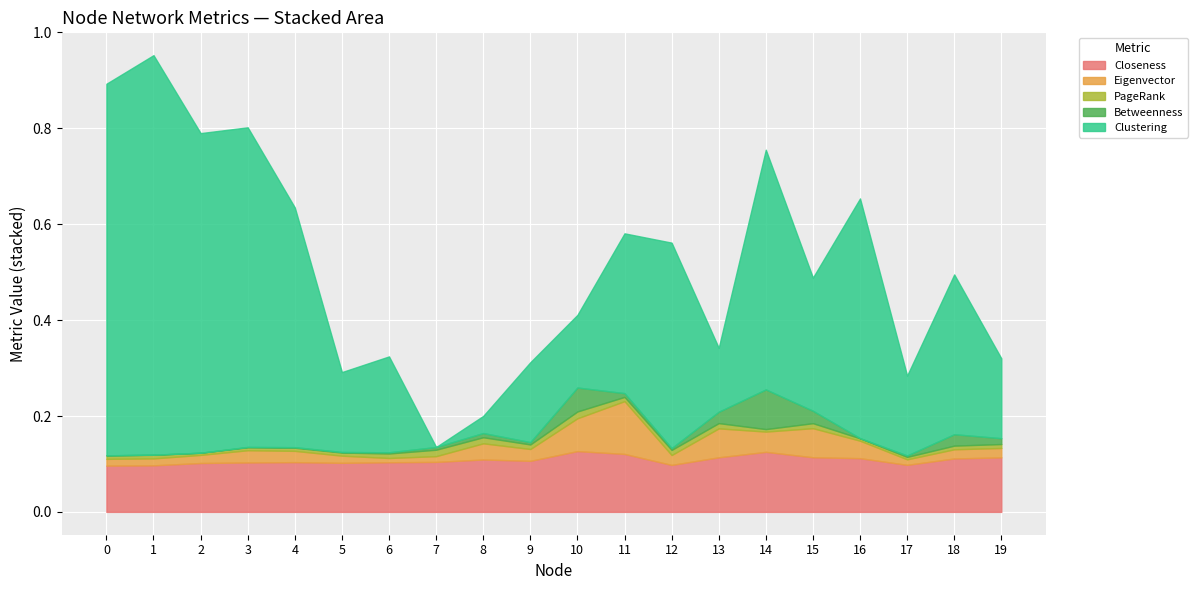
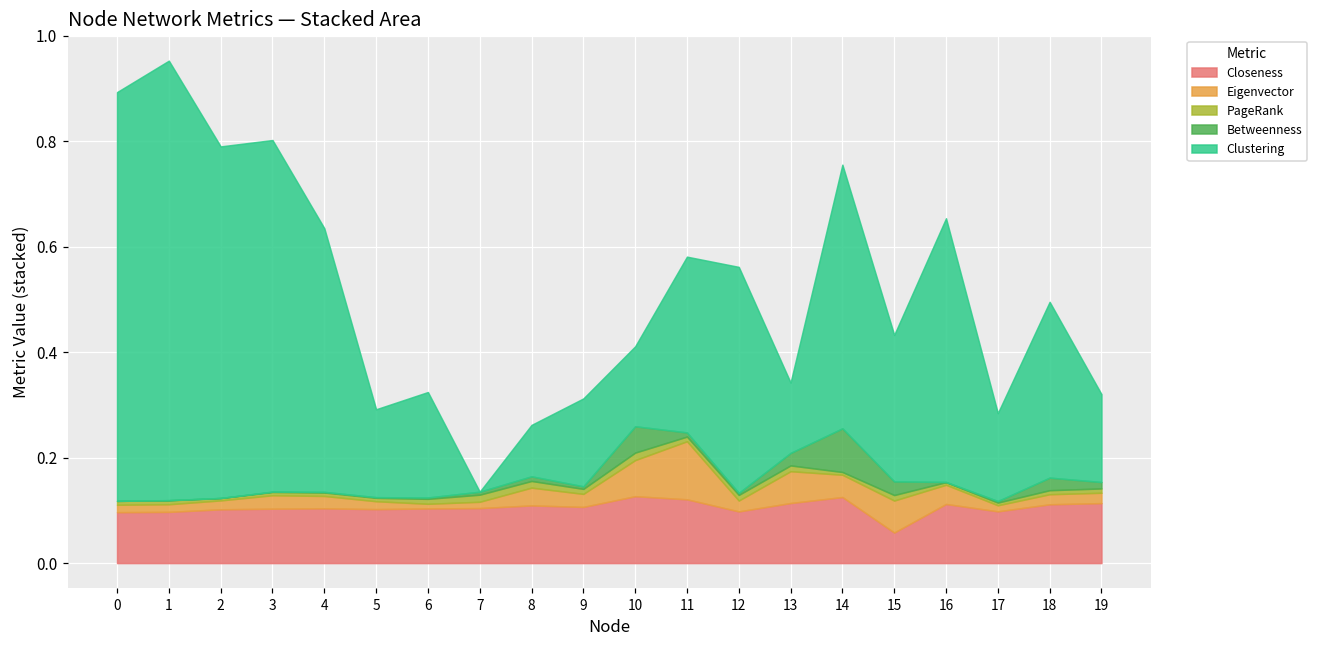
Clustering, 8: 0.04 -> 0.10
Closeness, 15: 0.11 -> 0.06
